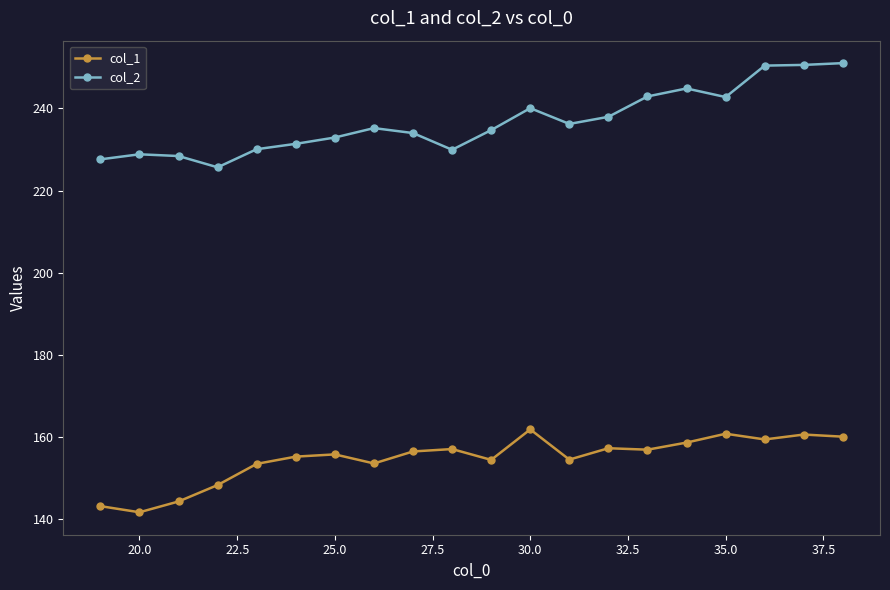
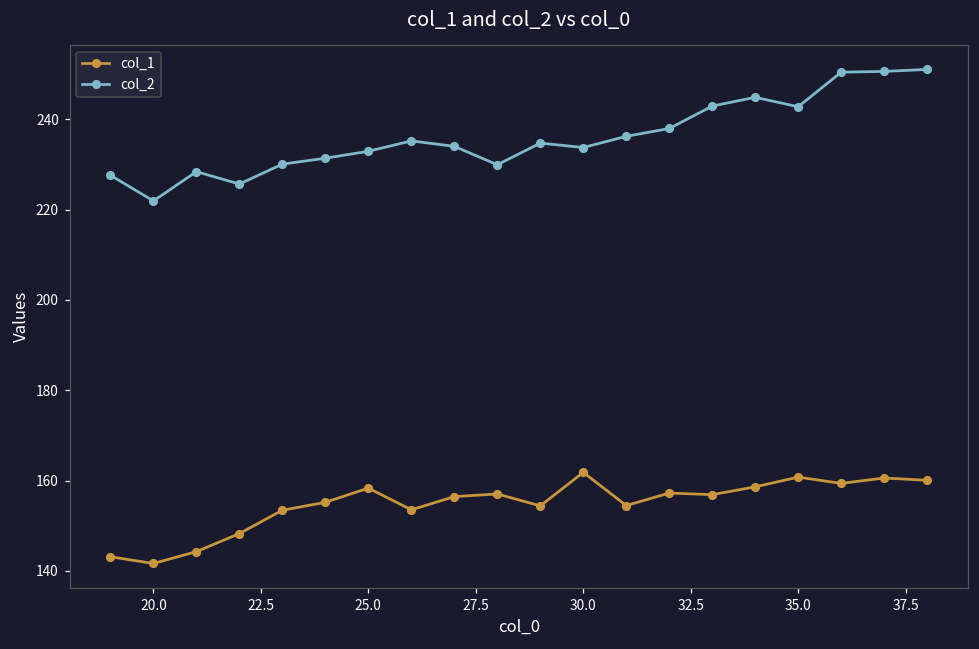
col_2, 20.0: 229 -> 222
col_1, 25.0: 156 -> 158
col_2, 30.0: 240 -> 234
